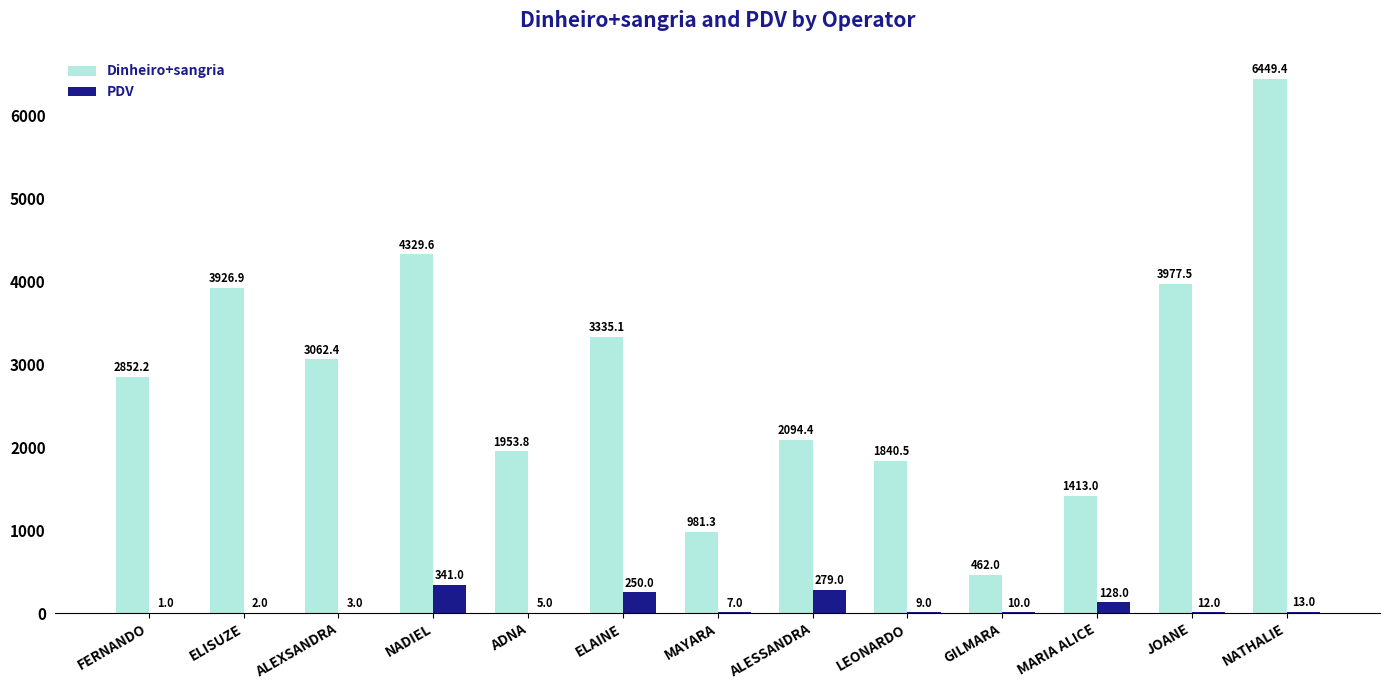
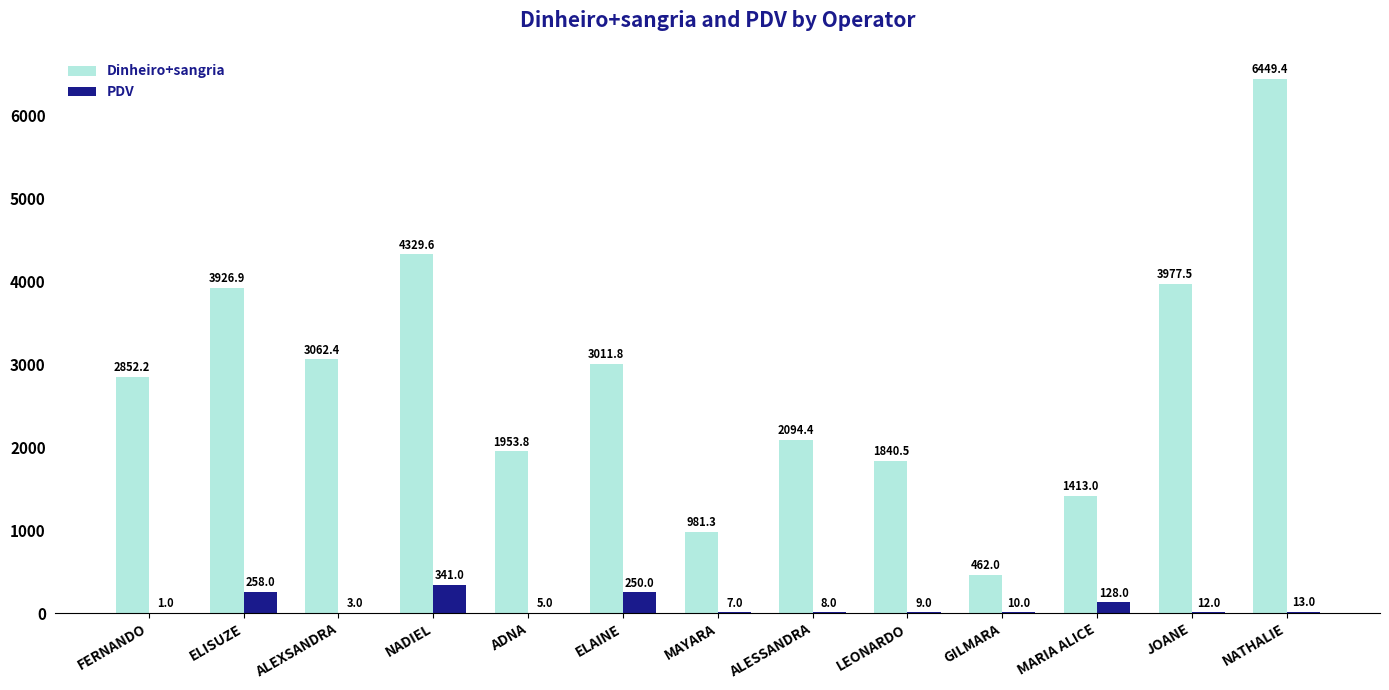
PDV, ELISUZE: 2.0 -> 258.0
Dinheiro+sangria, ELAINE: 3335.1 -> 3011.8
PDV, ALESSANDRA: 279.0 -> 8.0
